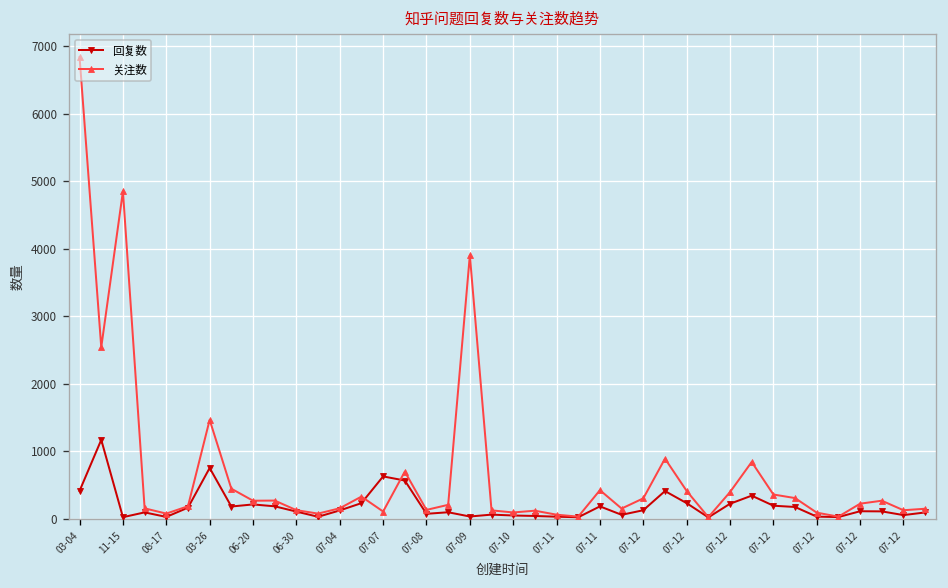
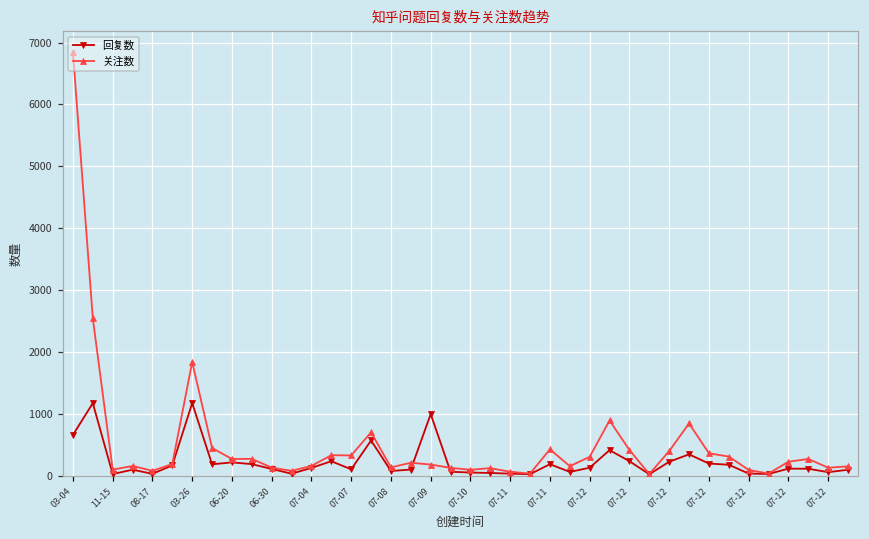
回复数, 03-04: 400 -> 700
关注数, 11-15: 4900 -> 100
回复数, 03-26: 800 -> 1200
关注数, 03-26: 1500 -> 1800
回复数, 07-07: 600 -> 100
关注数, 07-07: 100 -> 300
回复数, 07-09: 0 -> 1000
关注数, 07-09: 3900 -> 200
